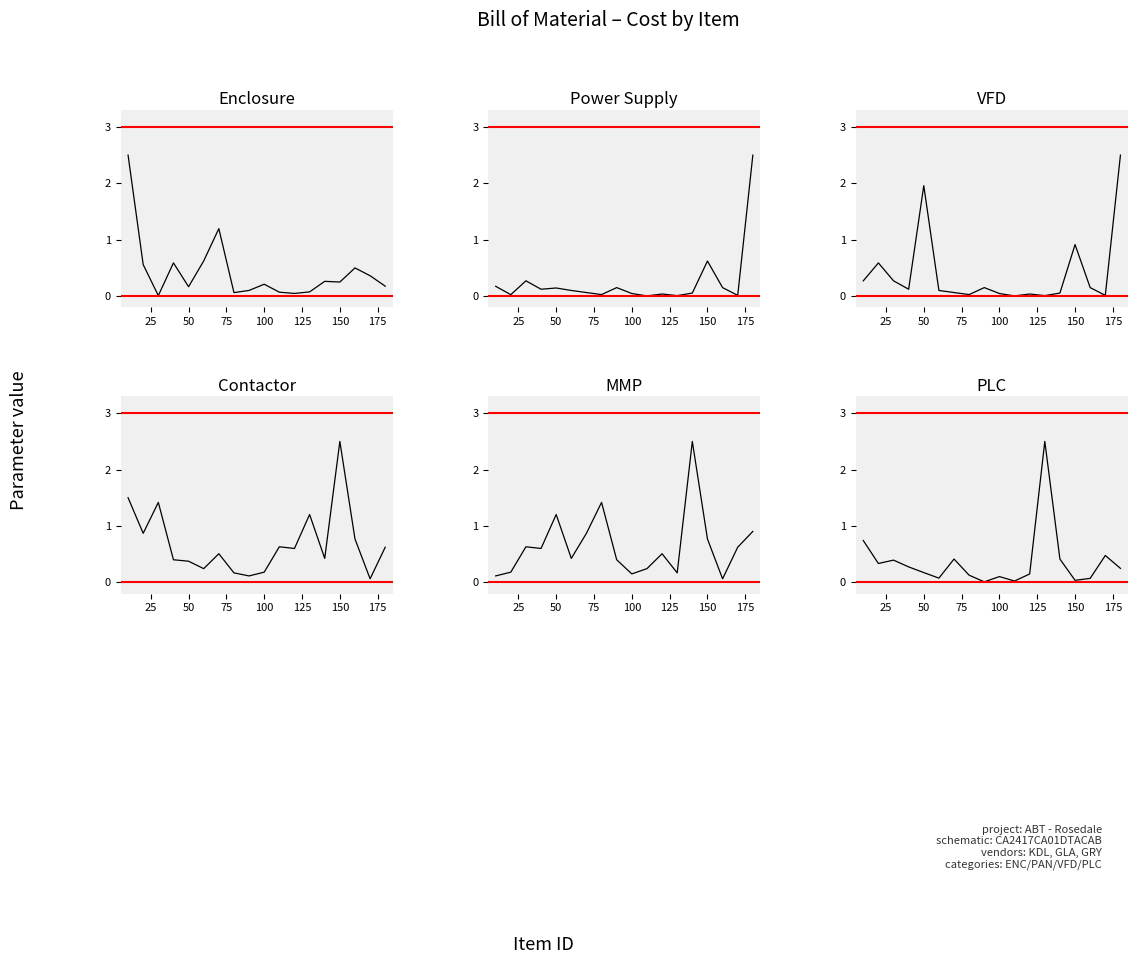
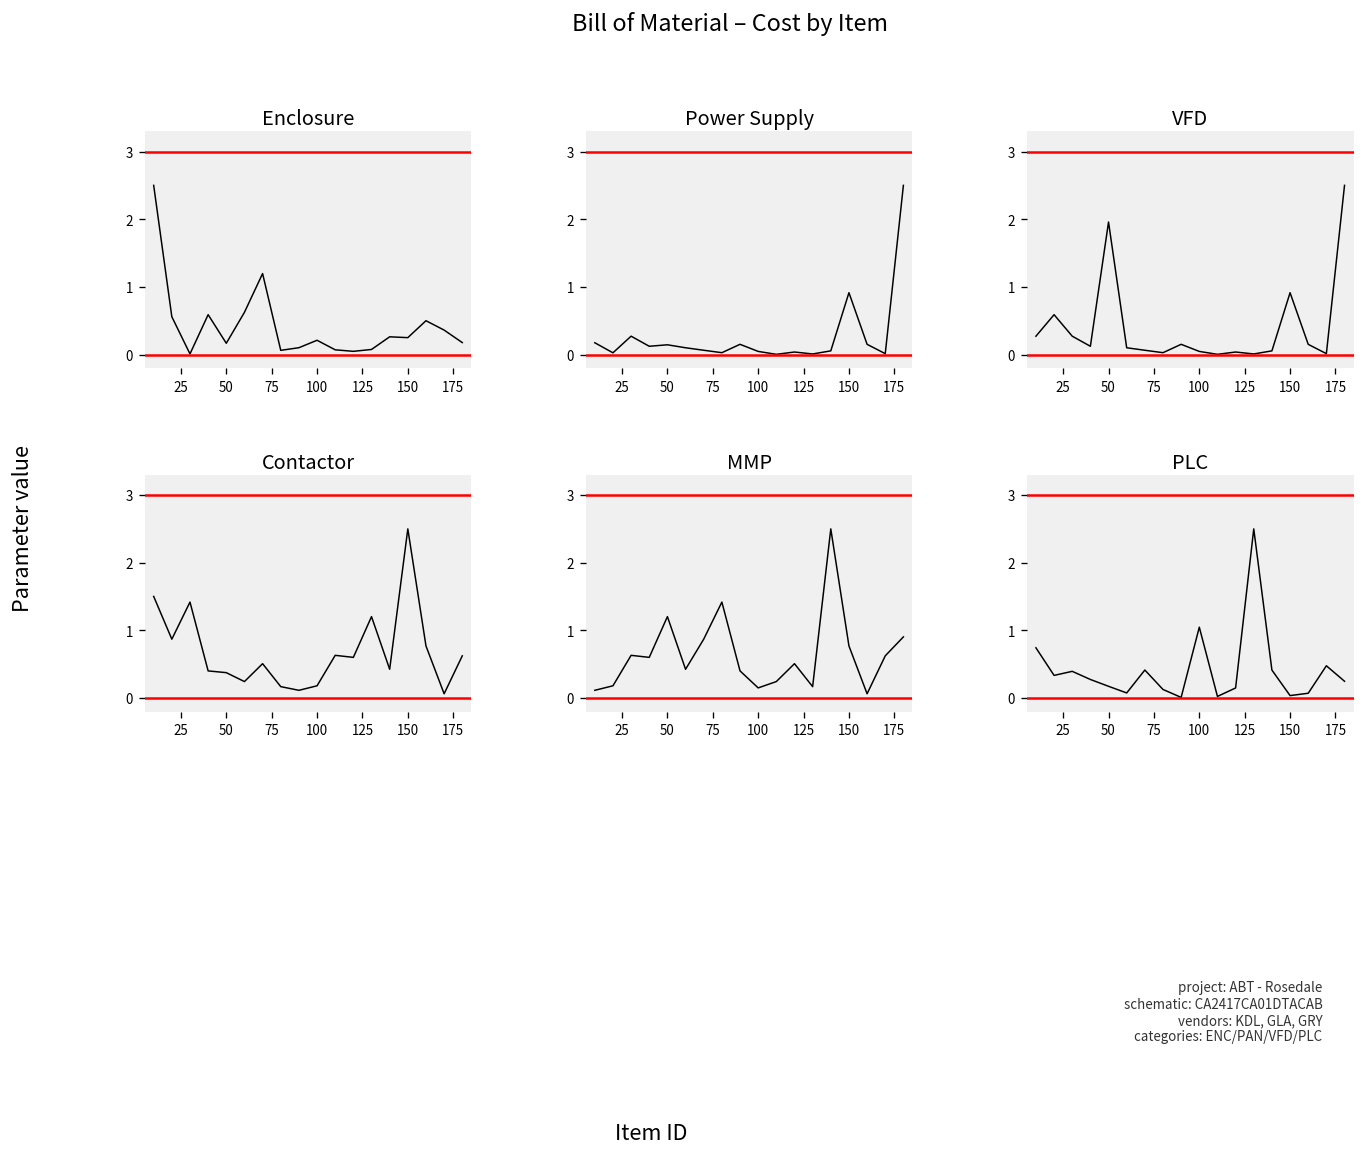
Power Supply, 150: 0.6 -> 0.9
PLC, 100: 0.1 -> 1.0
